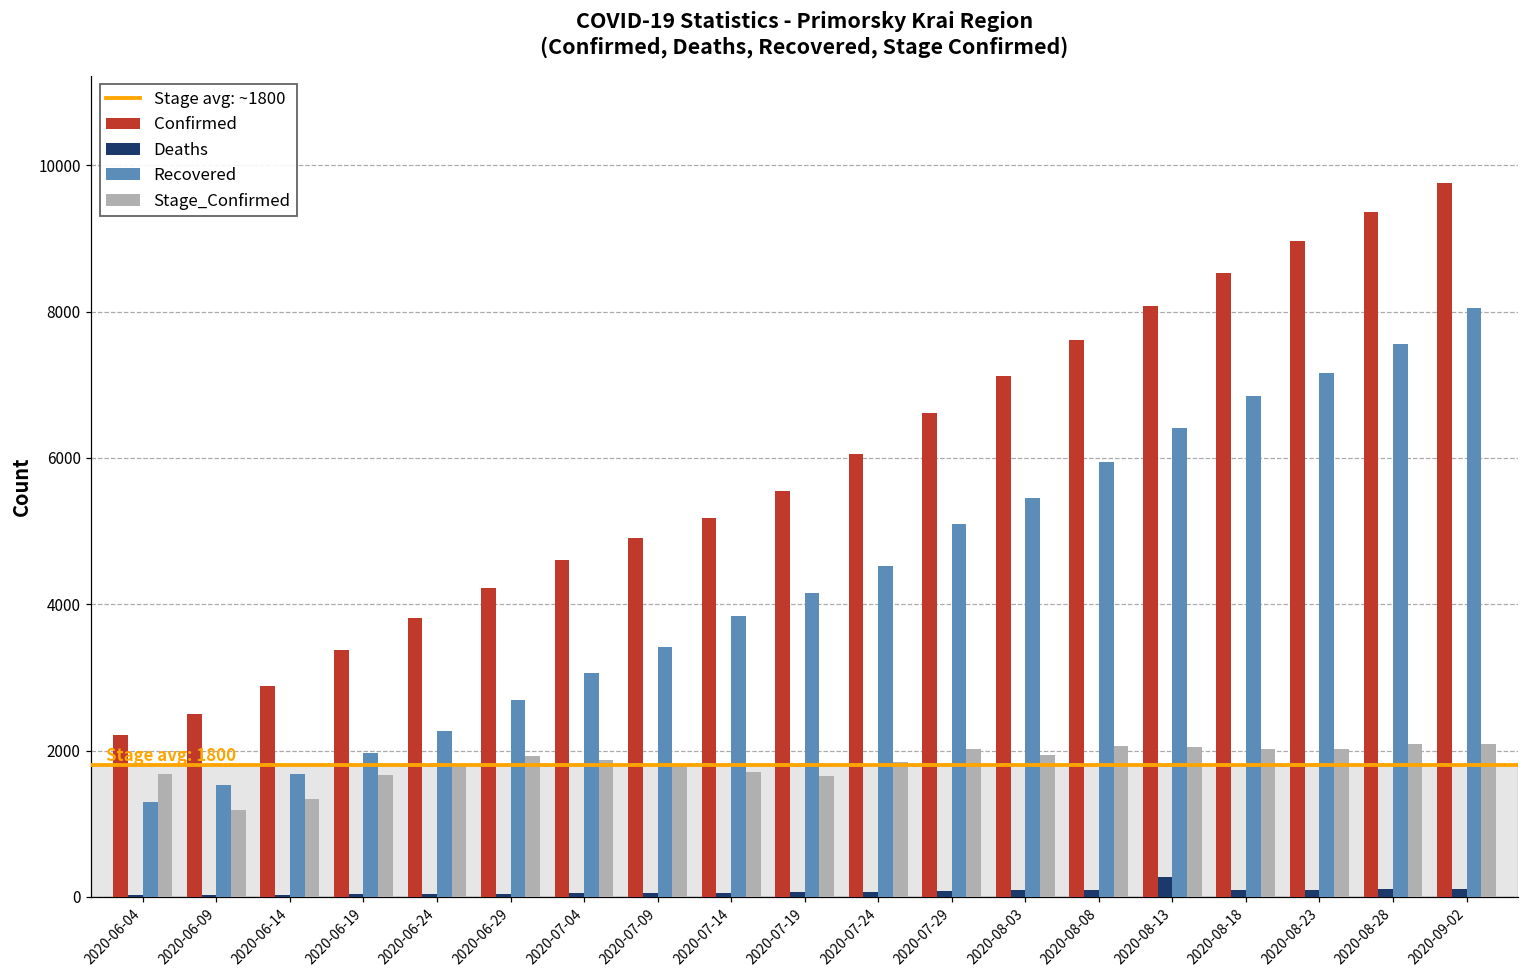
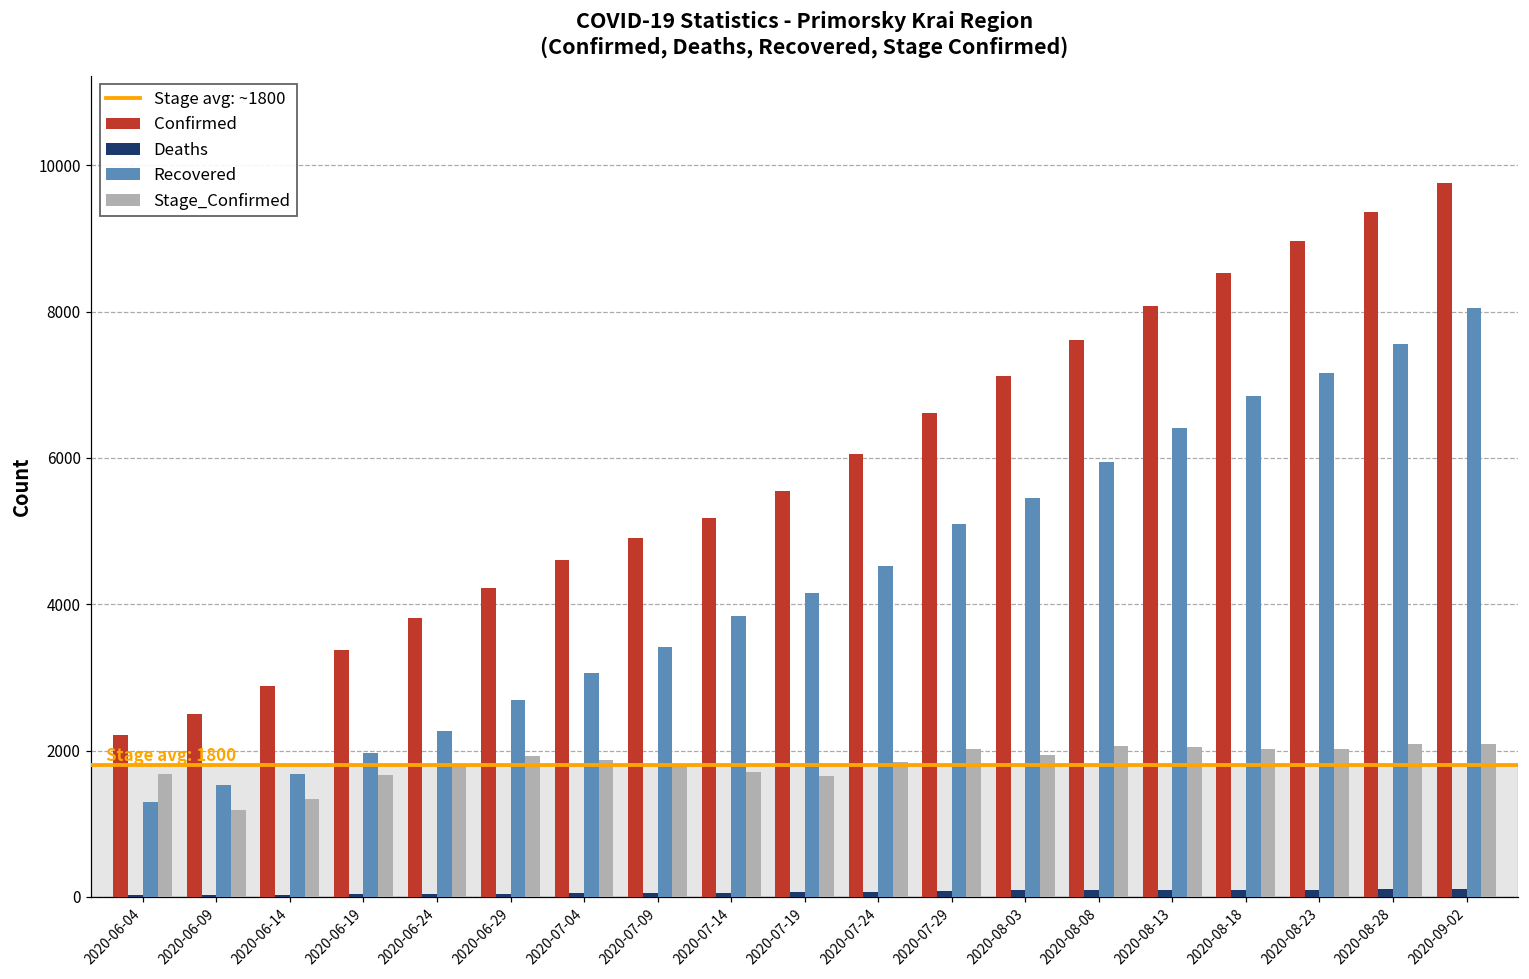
Deaths, 2020-08-13: 300 -> 100
